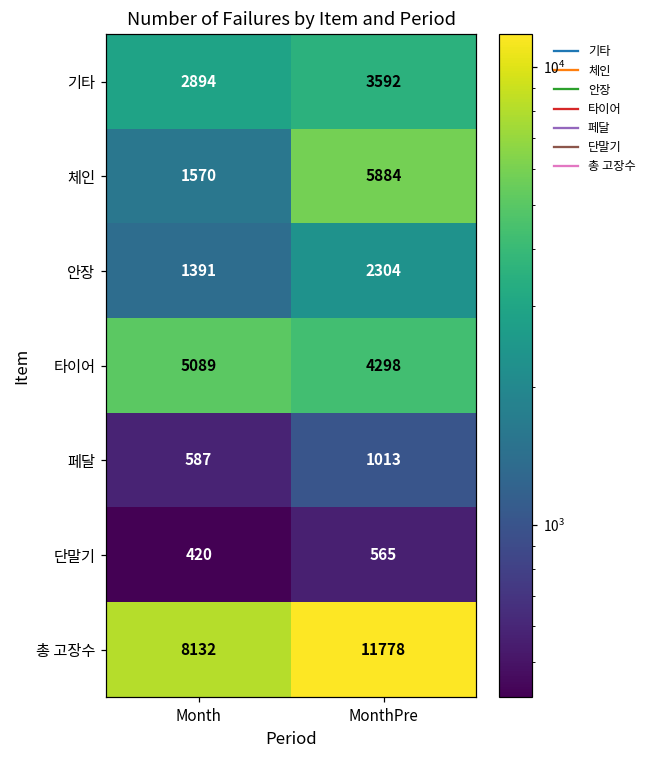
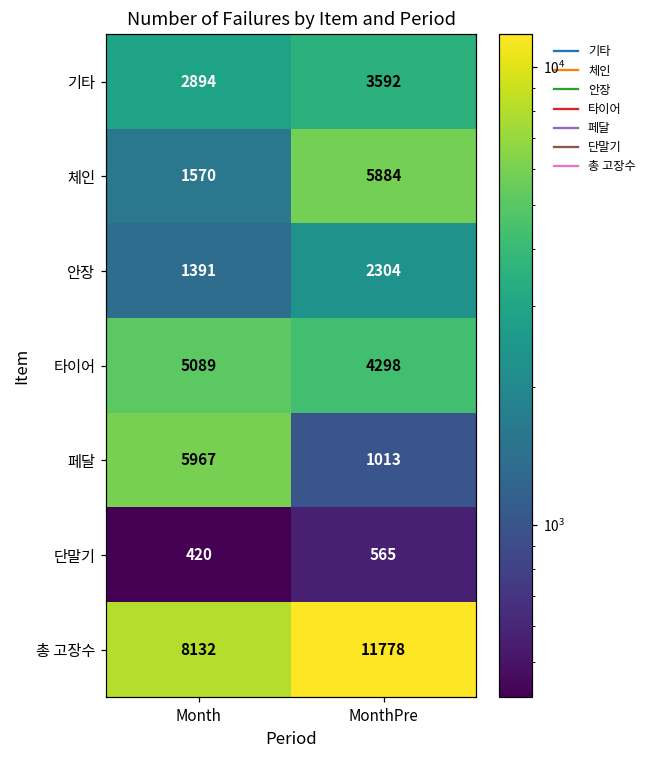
페달, Month: 587 -> 5967
